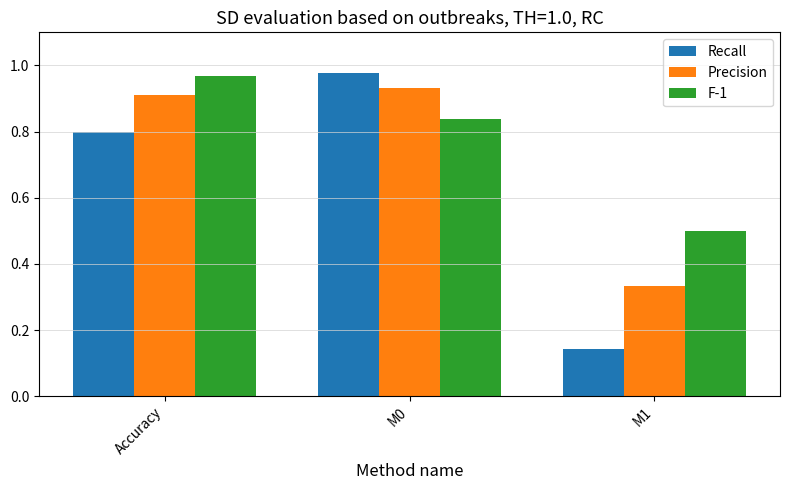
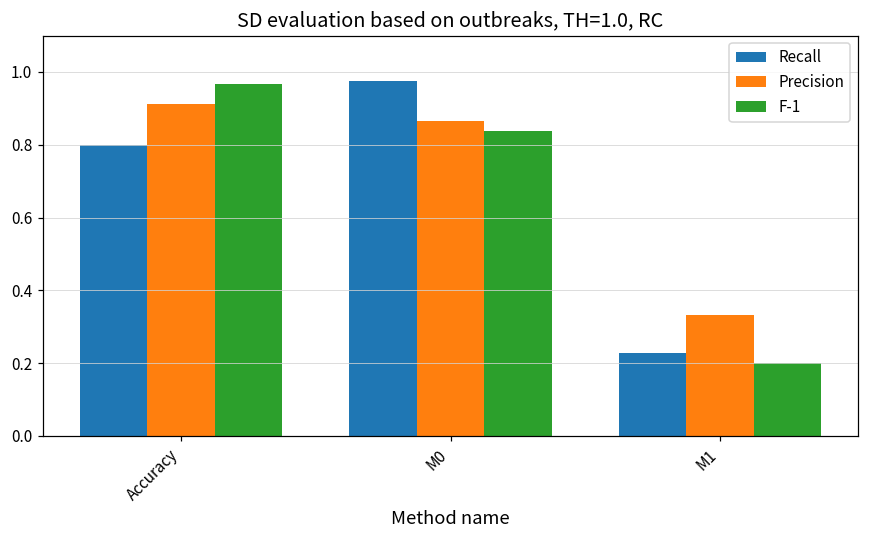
Precision, M0: 0.93 -> 0.87
Recall, M1: 0.14 -> 0.23
F-1, M1: 0.5 -> 0.2
